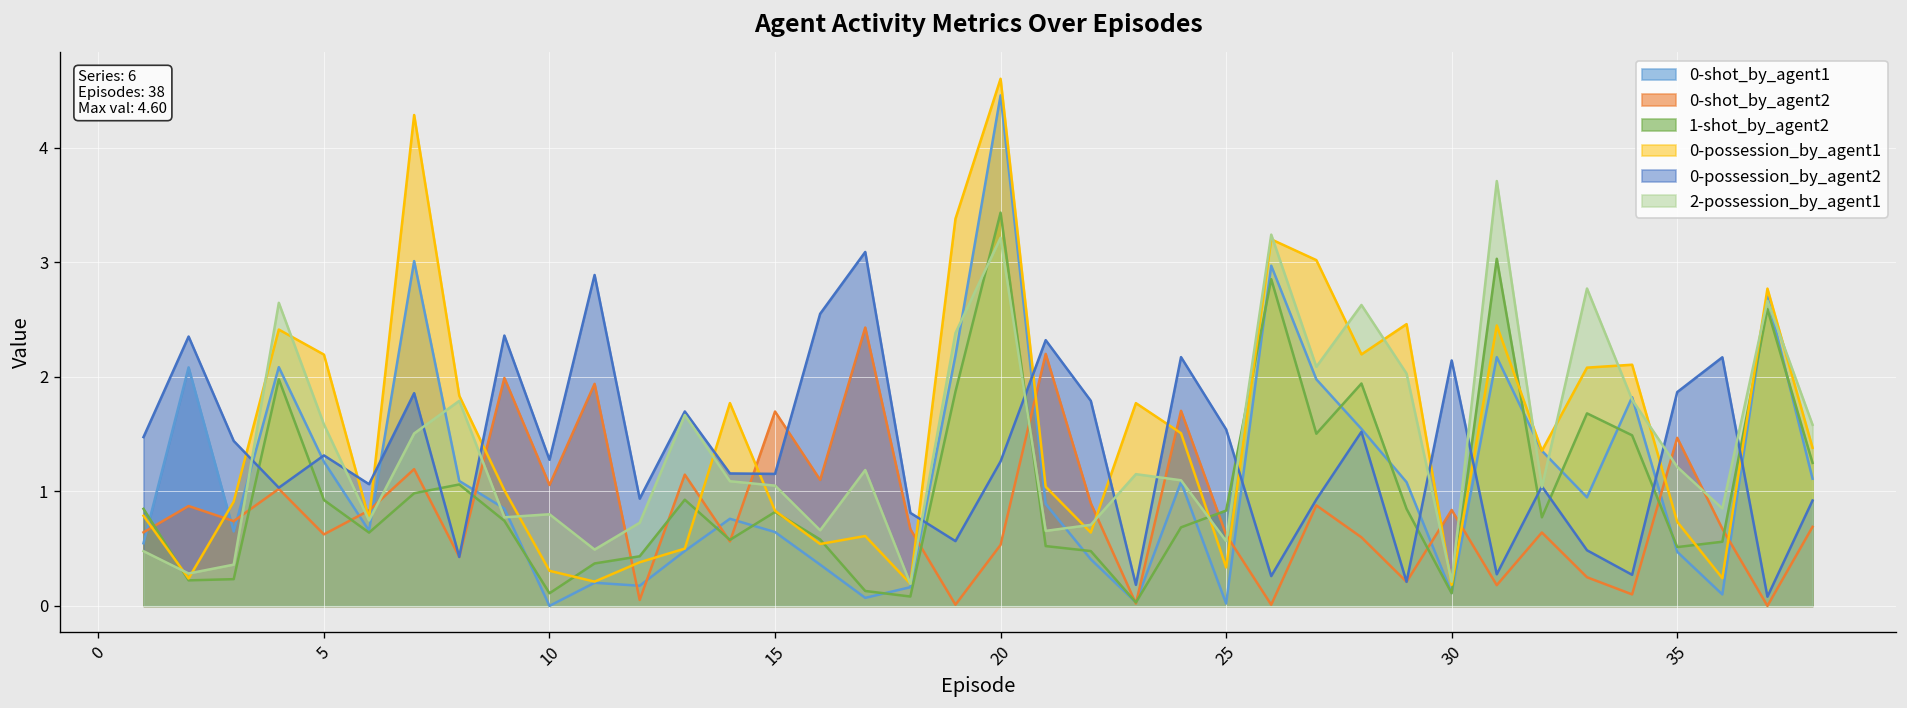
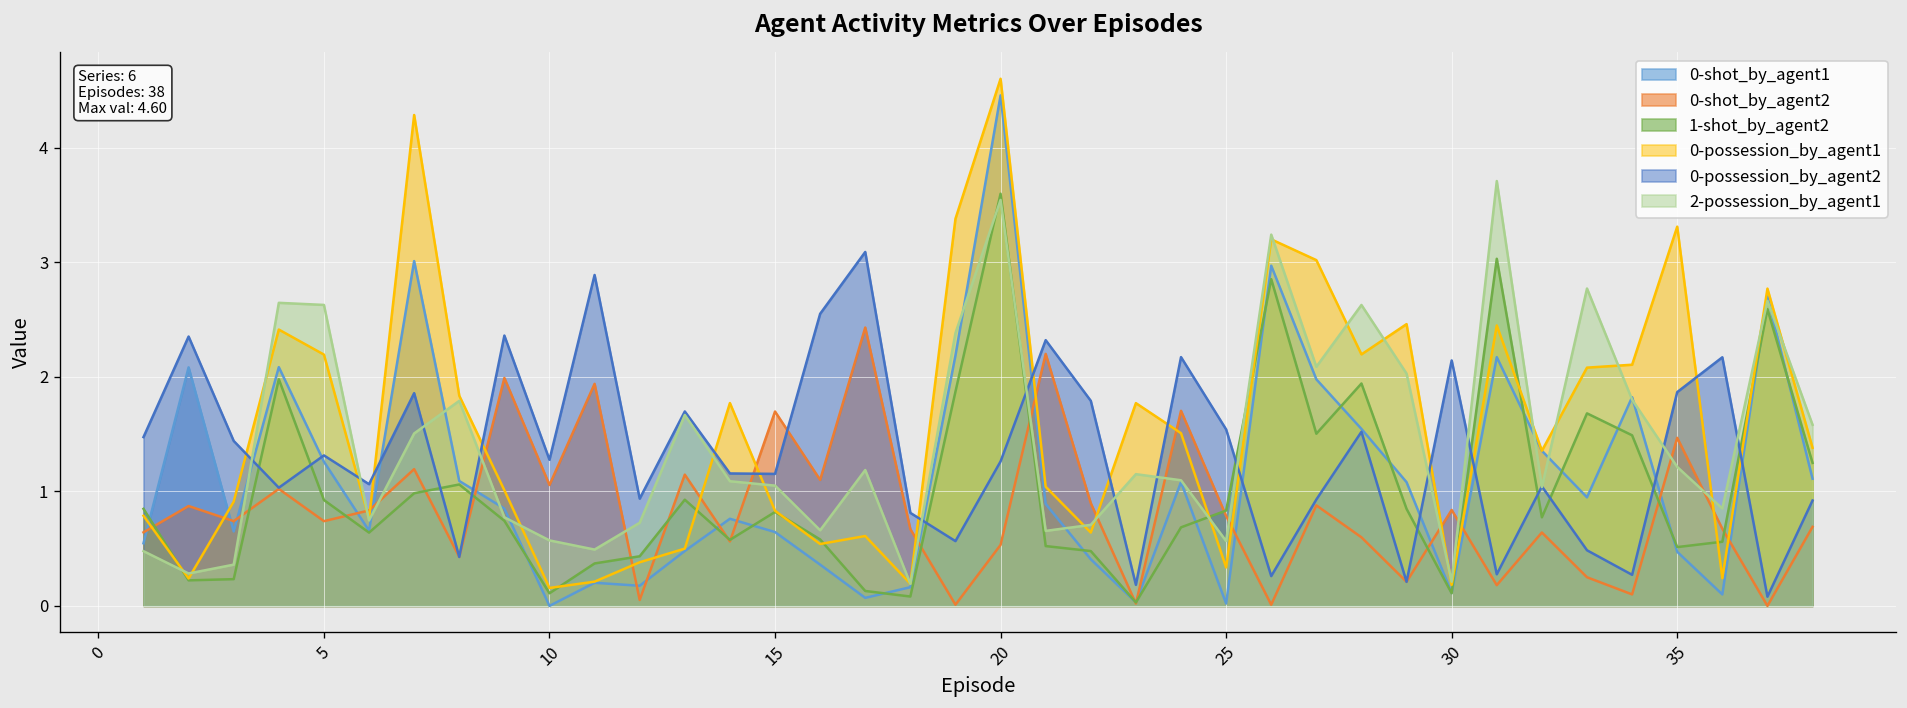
0-shot_by_agent2, 5: 0.6 -> 0.7
2-possession_by_agent1, 5: 1.6 -> 2.6
0-possession_by_agent1, 10: 0.3 -> 0.2
2-possession_by_agent1, 10: 0.8 -> 0.6
1-shot_by_agent2, 20: 3.4 -> 3.6
2-possession_by_agent1, 20: 3.2 -> 3.5
0-shot_by_agent2, 25: 0.6 -> 0.8
0-possession_by_agent1, 35: 0.7 -> 3.3
